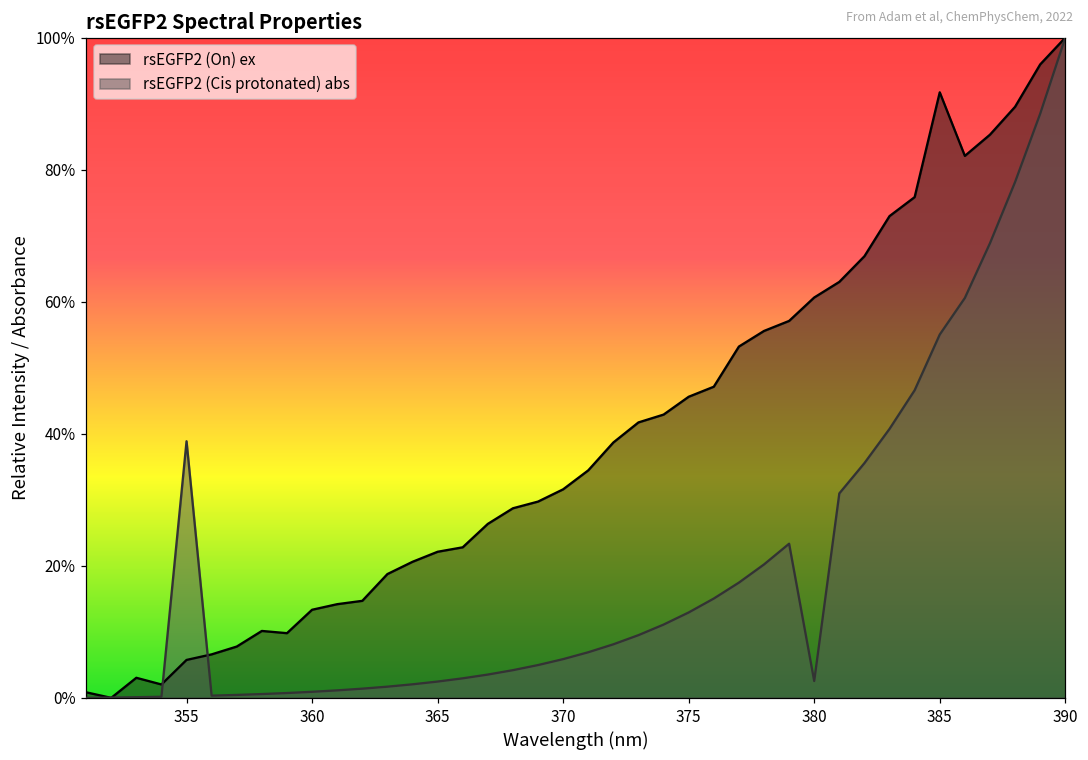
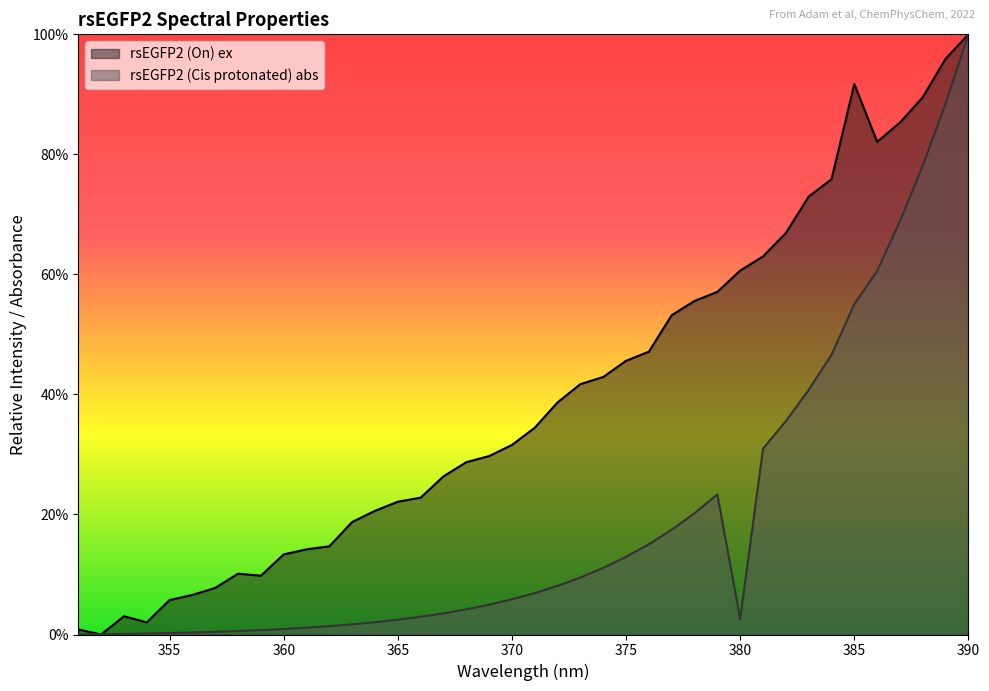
rsEGFP2 (Cis protonated) abs, 355: 39% -> 0%
